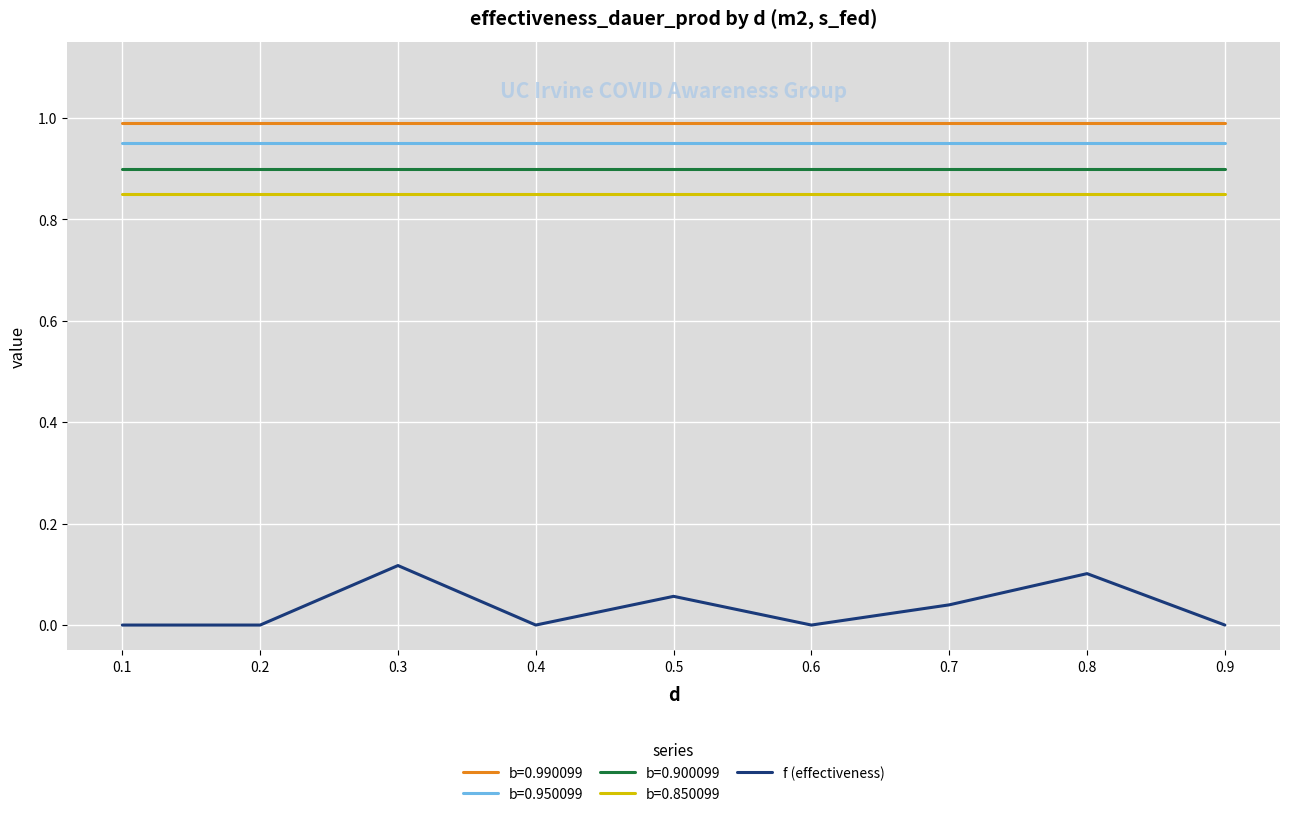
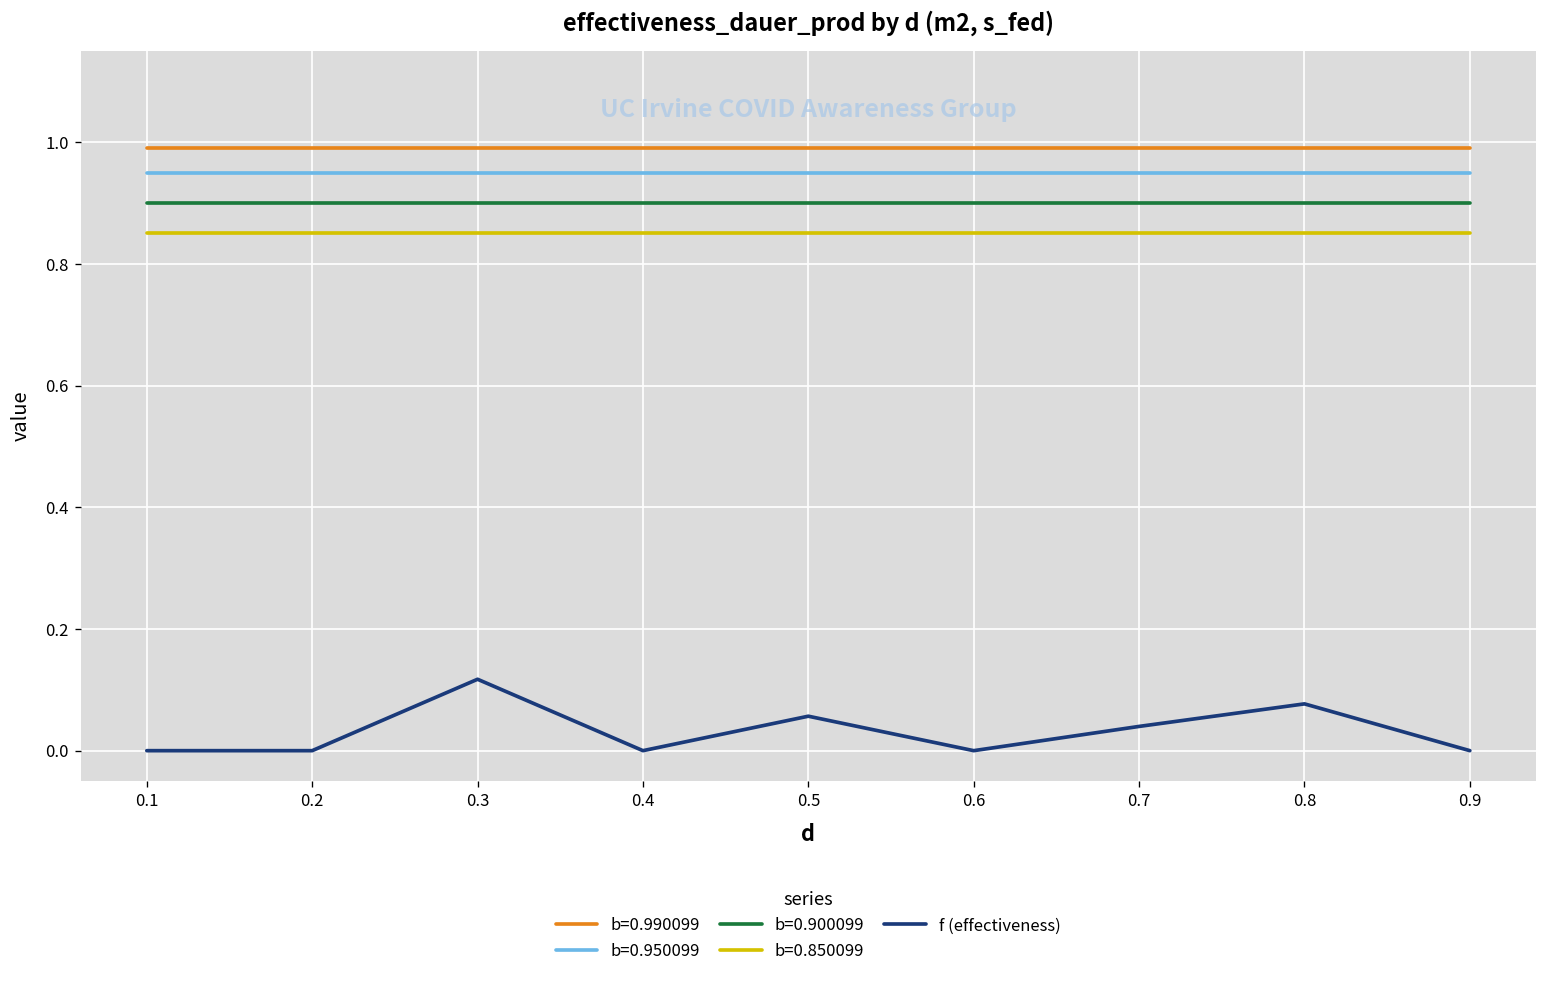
f (effectiveness), 0.8: 0.10 -> 0.08
